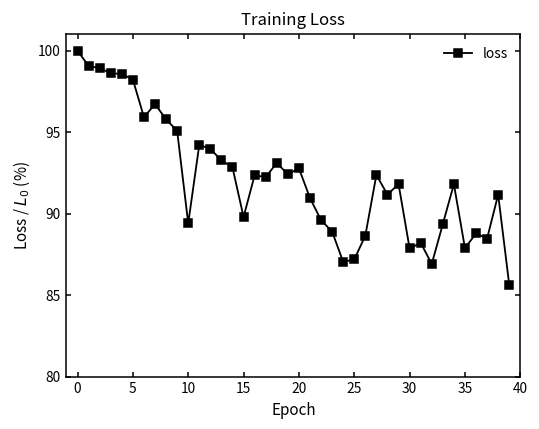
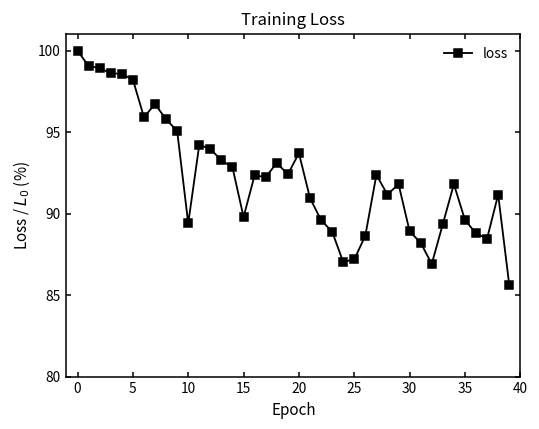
20: 92.8 -> 93.7
30: 87.9 -> 88.9
35: 87.9 -> 89.6
